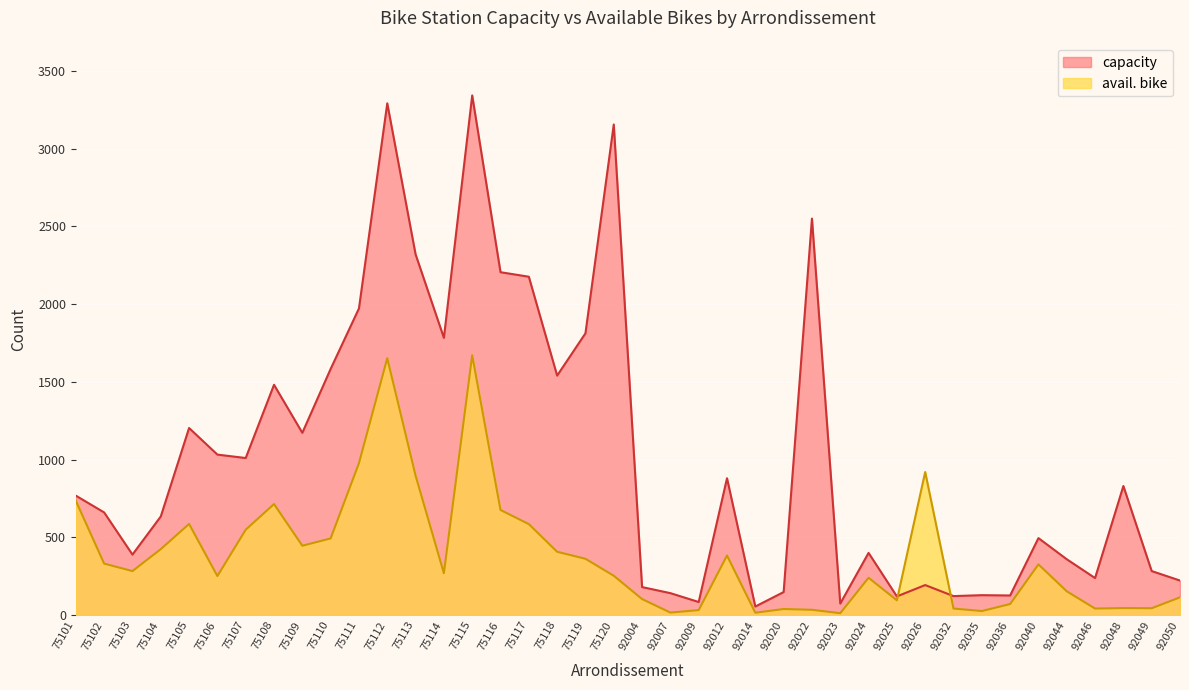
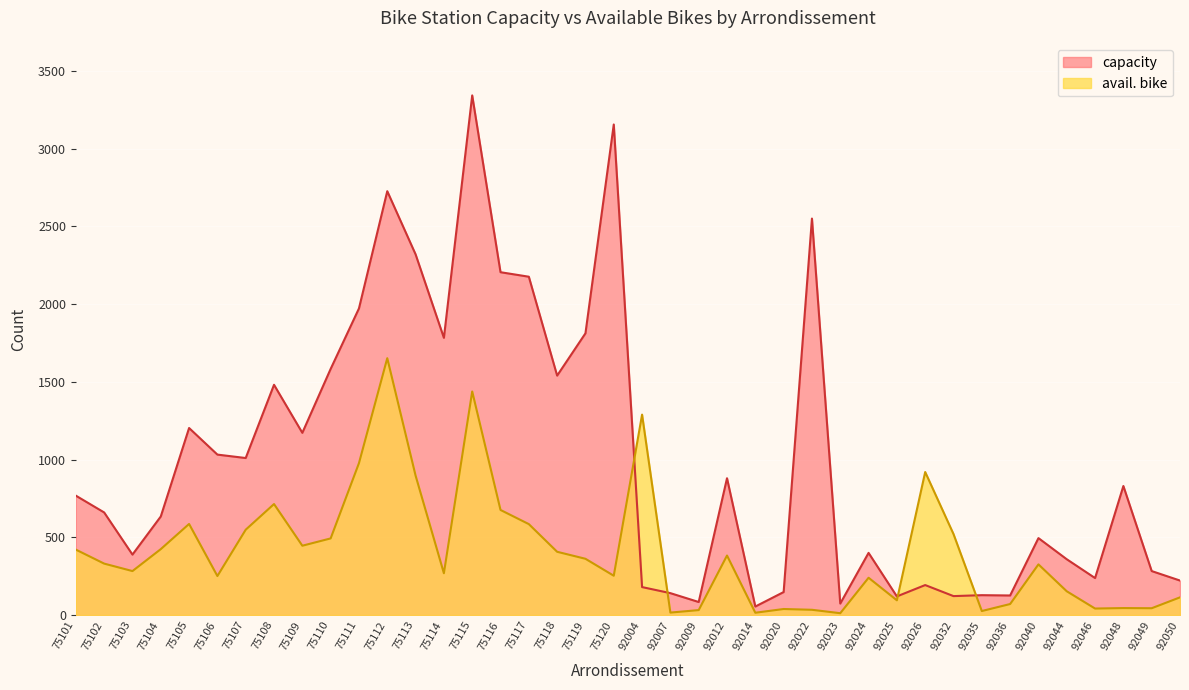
avail. bike, 75101: 740 -> 420
capacity, 75112: 3290 -> 2730
avail. bike, 75115: 1670 -> 1440
avail. bike, 92004: 100 -> 1290
avail. bike, 92032: 40 -> 520
